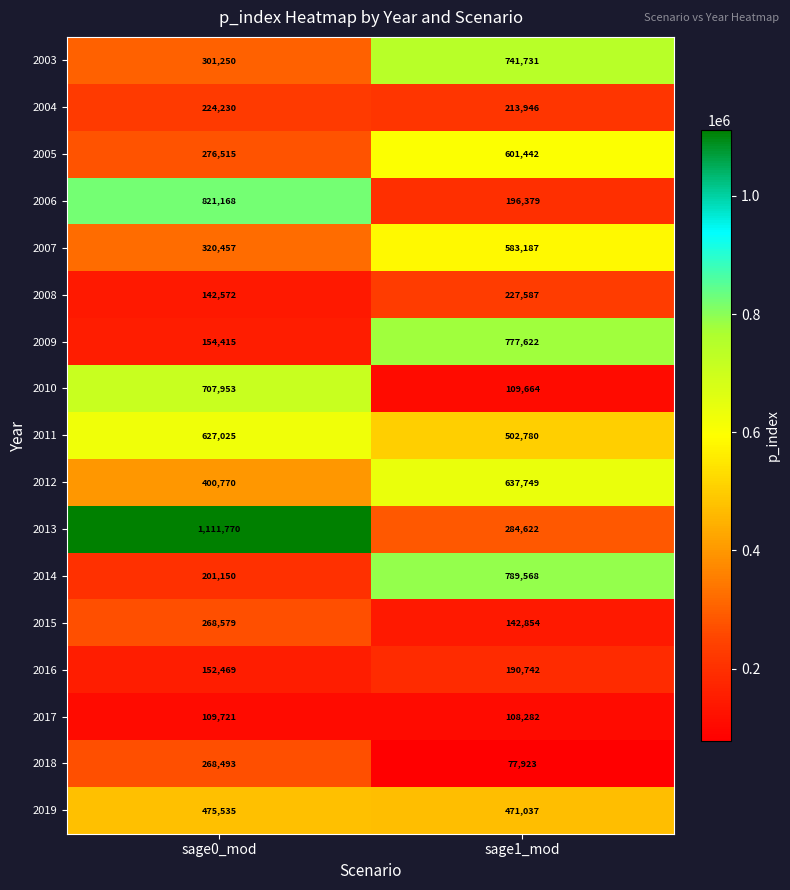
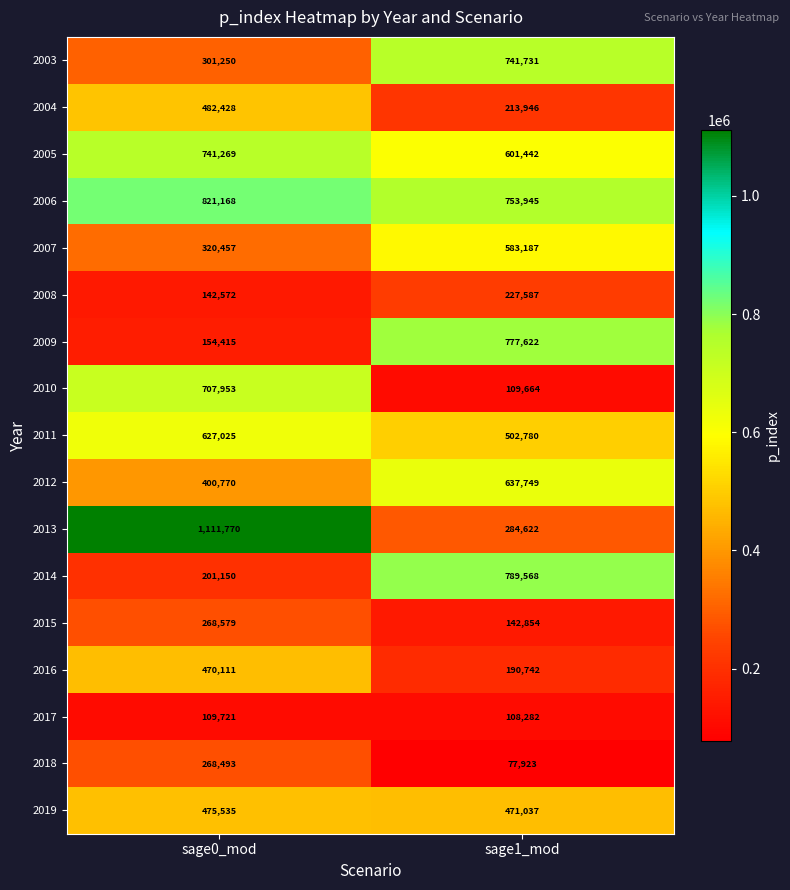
2004, sage0_mod: 224,230 -> 482,428
2005, sage0_mod: 276,515 -> 741,269
2006, sage1_mod: 196,379 -> 753,945
2016, sage0_mod: 152,469 -> 470,111
